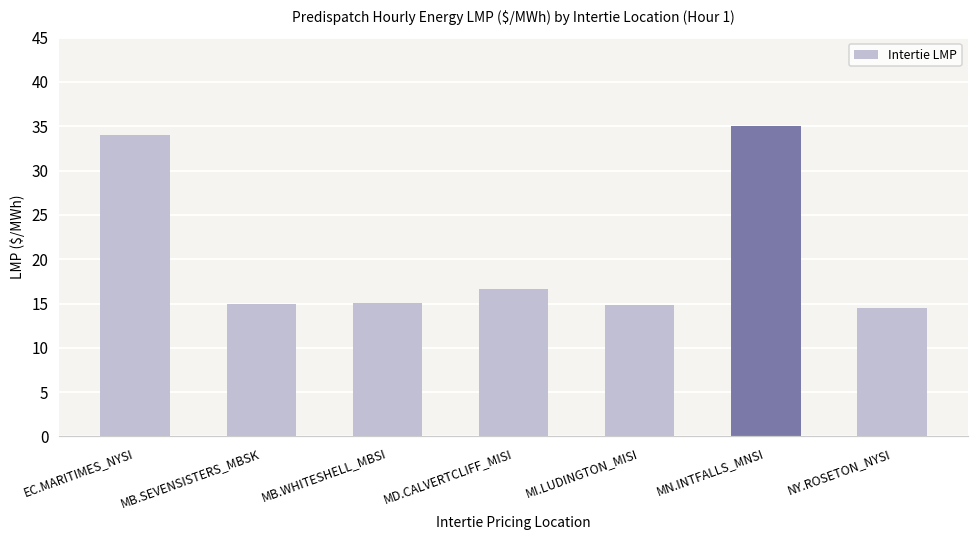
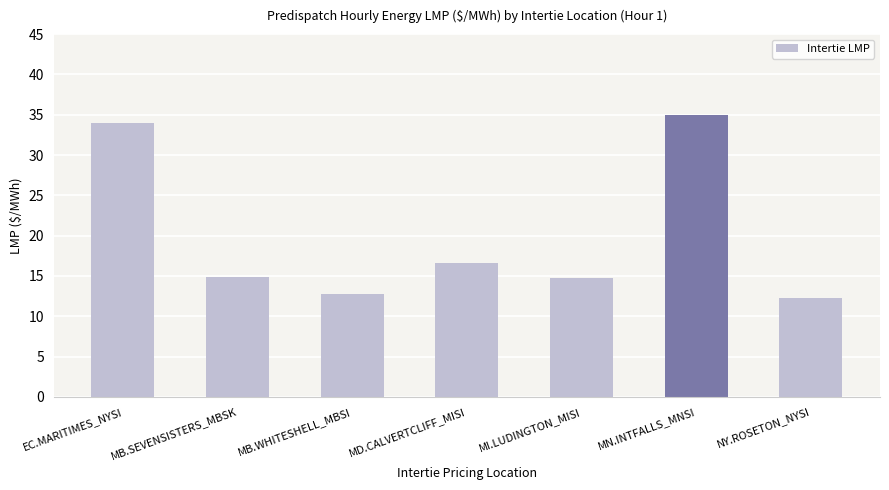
MB.WHITESHELL_MBSI: 15 -> 13
NY.ROSETON_NYSI: 14 -> 12
